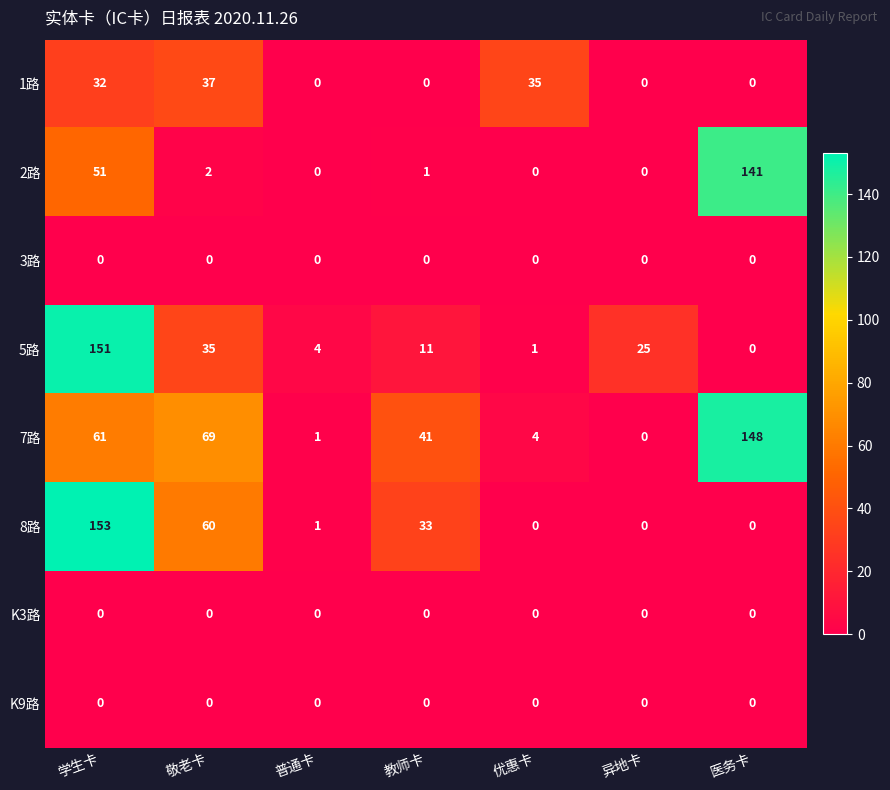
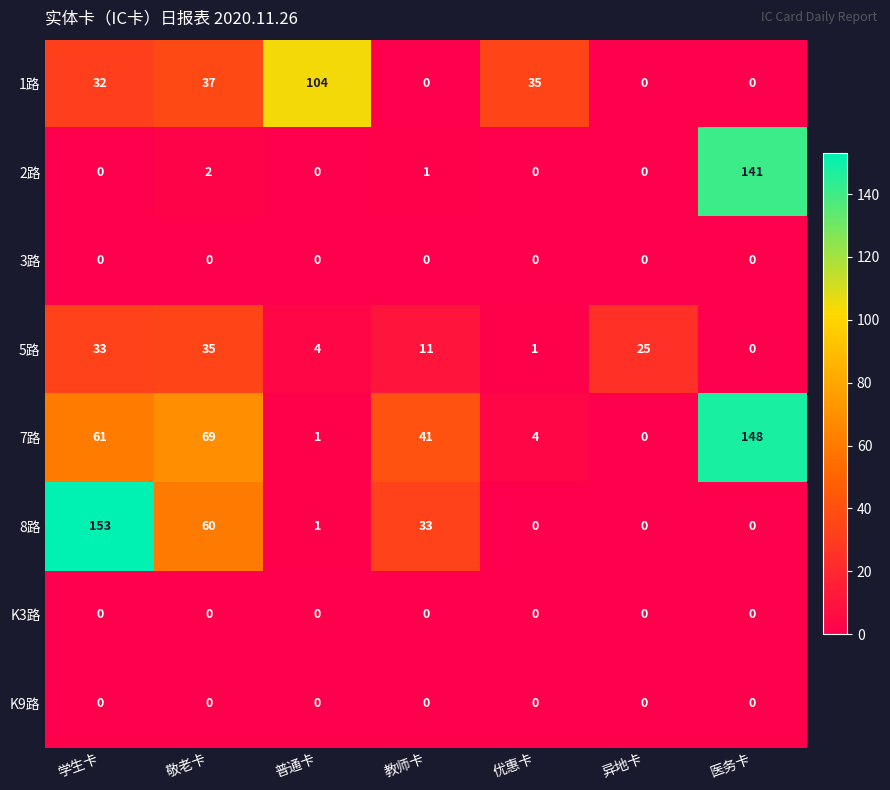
1路, 普通卡: 0 -> 104
2路, 学生卡: 51 -> 0
5路, 学生卡: 151 -> 33
